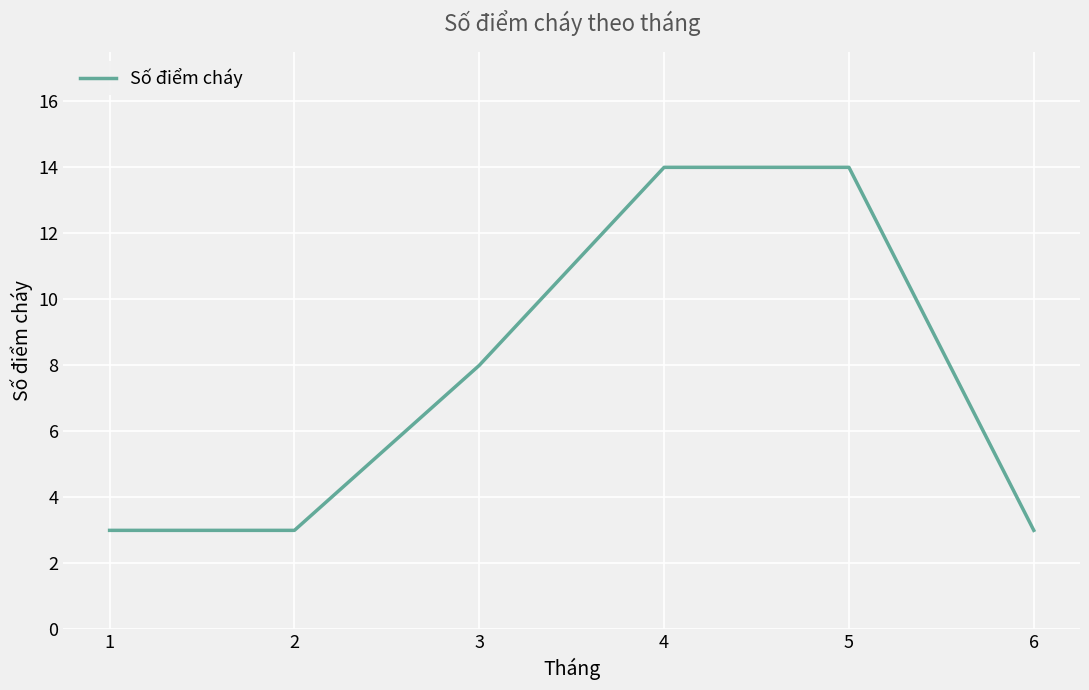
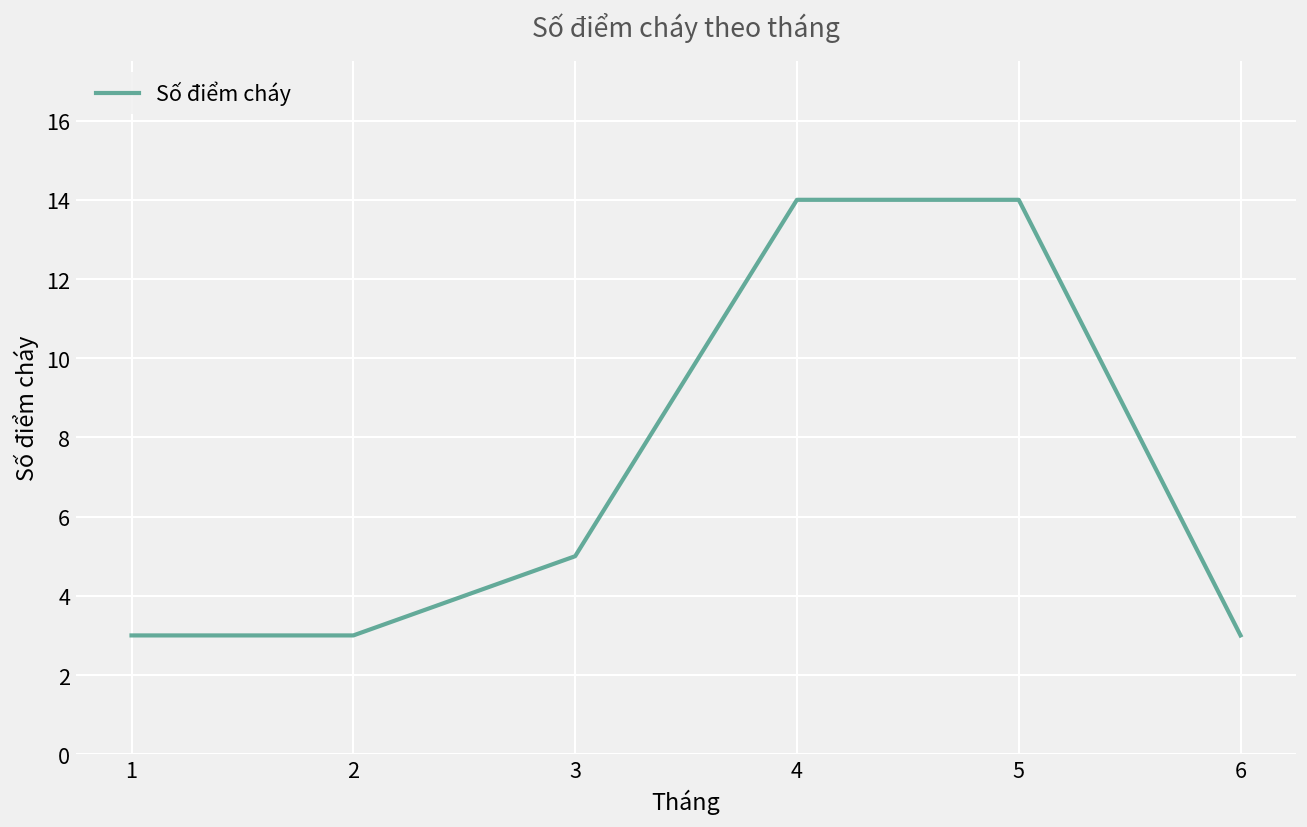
3: 8 -> 5
